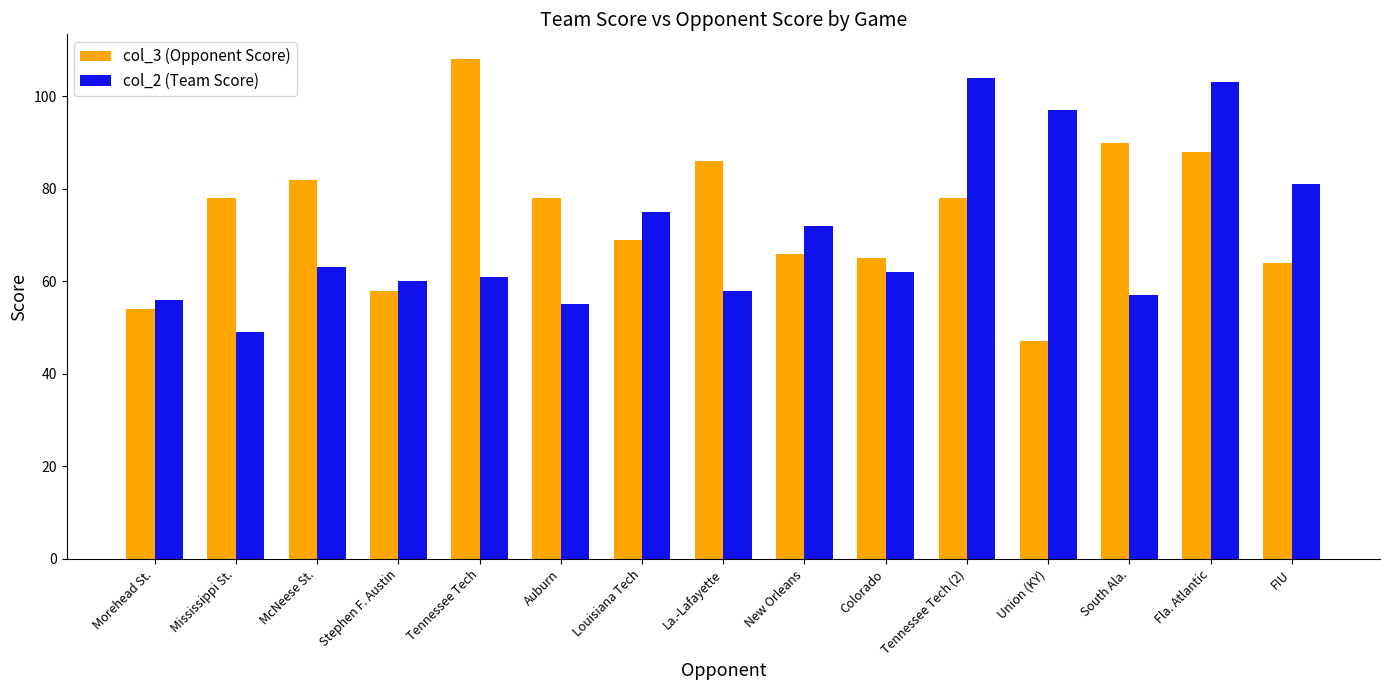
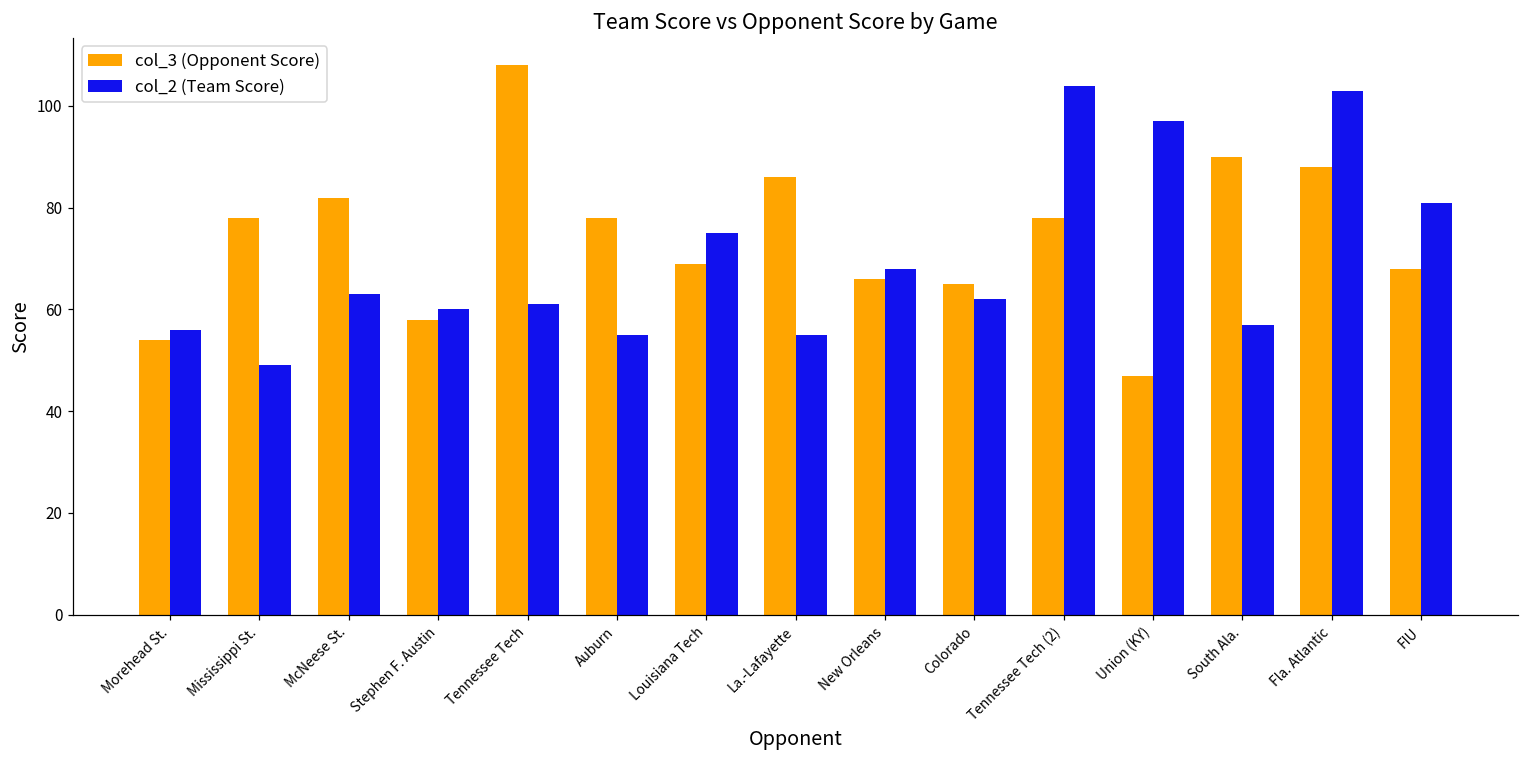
col_2 (Team Score), La.-Lafayette: 58 -> 55
col_2 (Team Score), New Orleans: 72 -> 68
col_3 (Opponent Score), FIU: 64 -> 68
